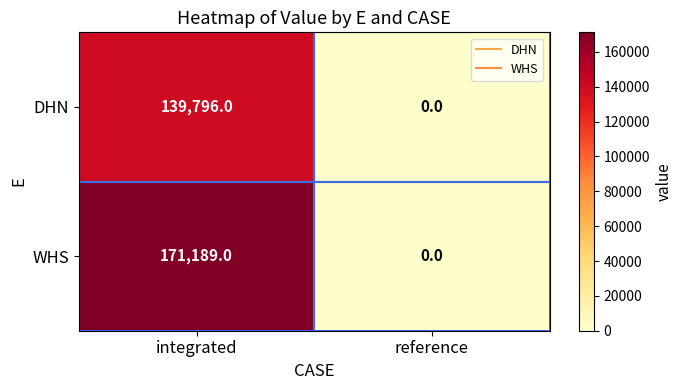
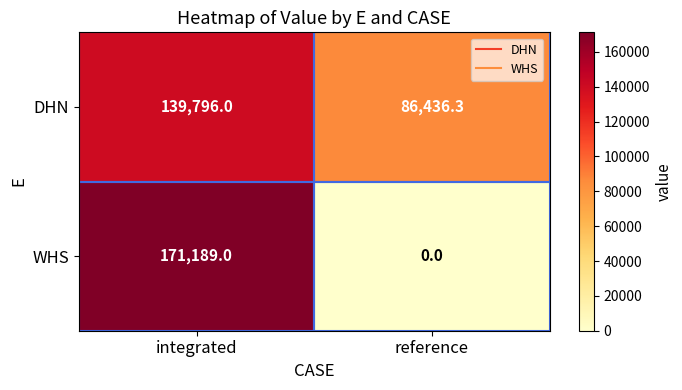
DHN, reference: 0.0 -> 86,436.3
